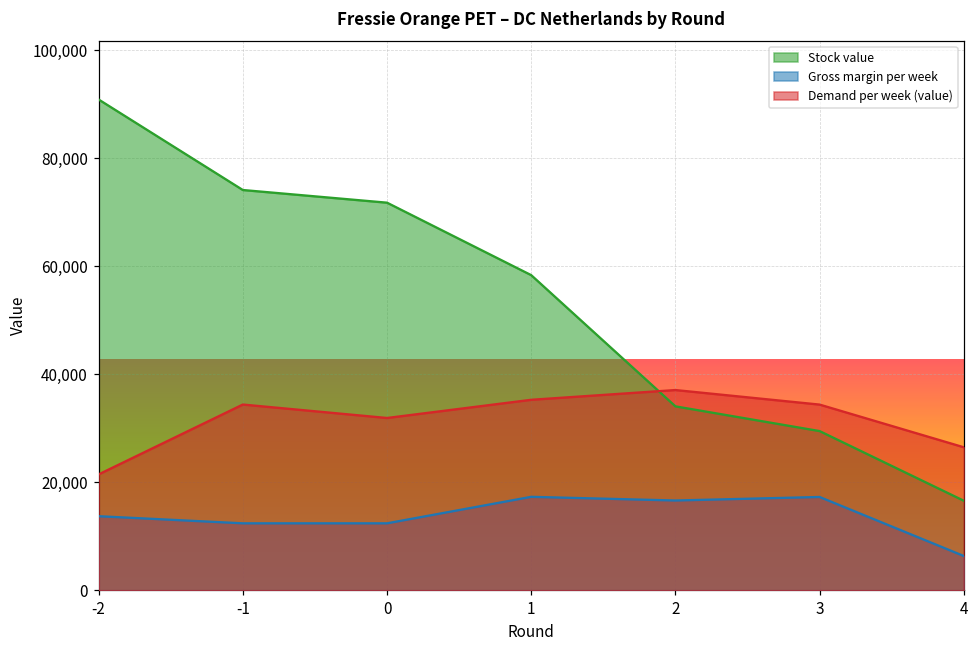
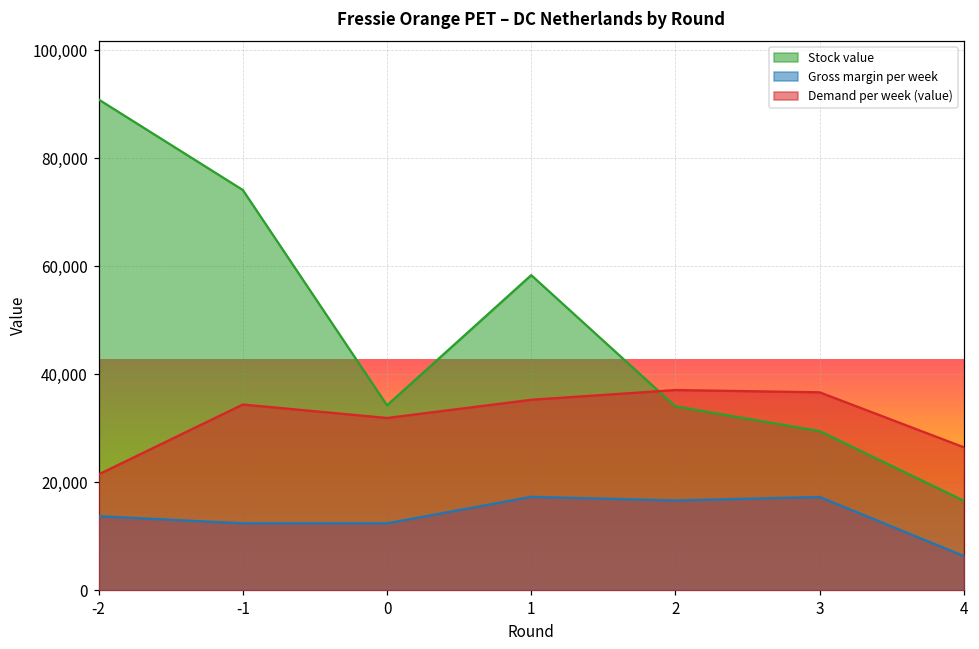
Stock value, 0: 72,000 -> 34,000
Demand per week (value), 3: 34,000 -> 37,000
